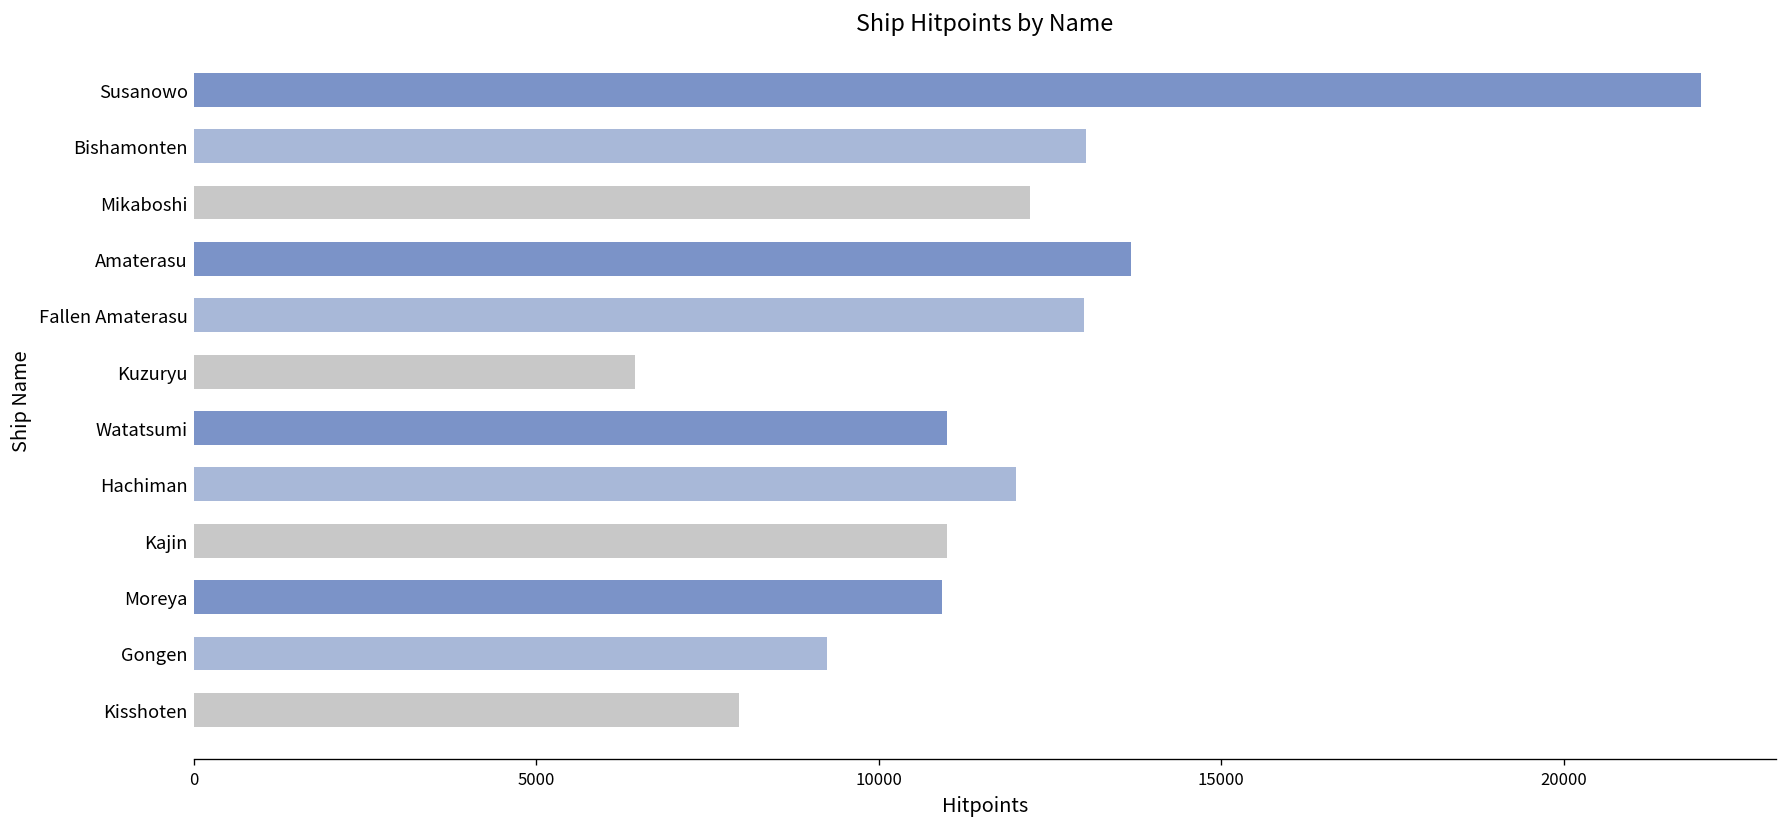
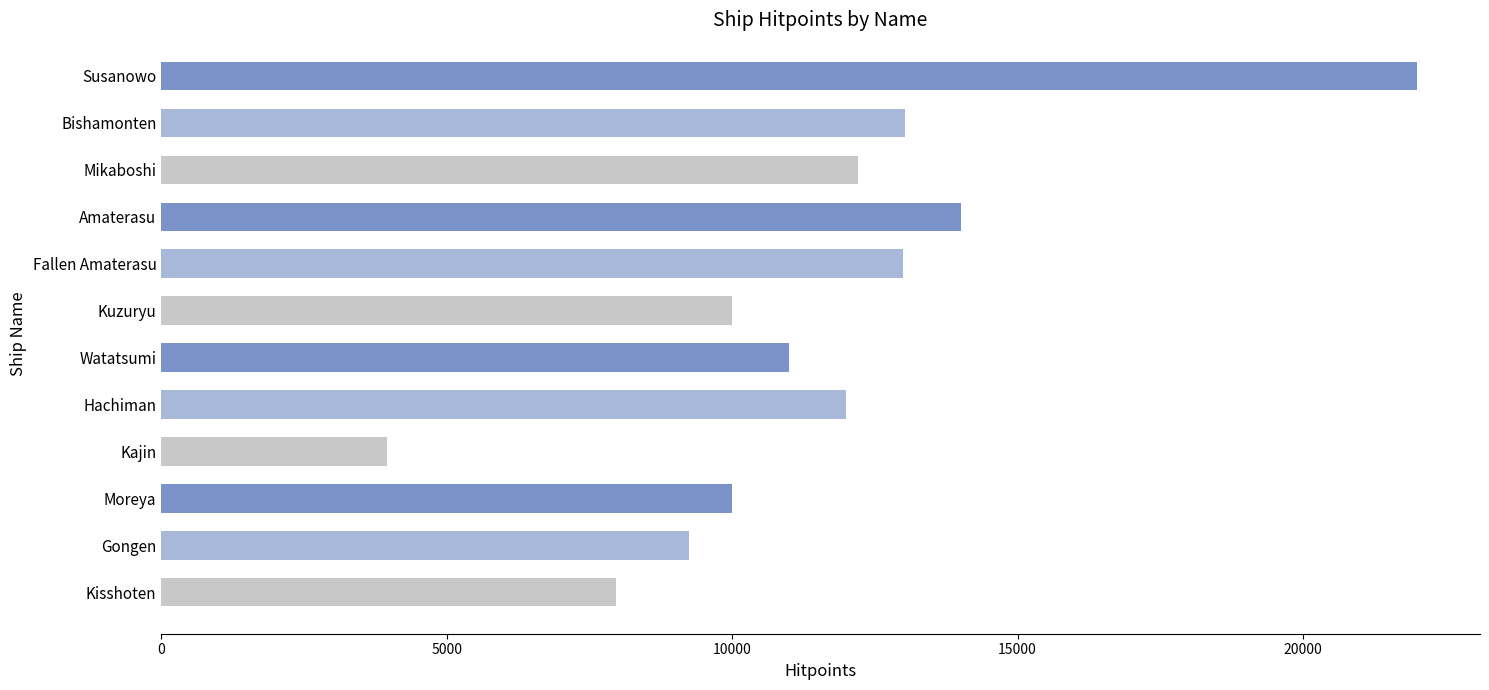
Amaterasu: 13700 -> 14000
Kuzuryu: 6500 -> 10000
Kajin: 11000 -> 4000
Moreya: 10900 -> 10000
